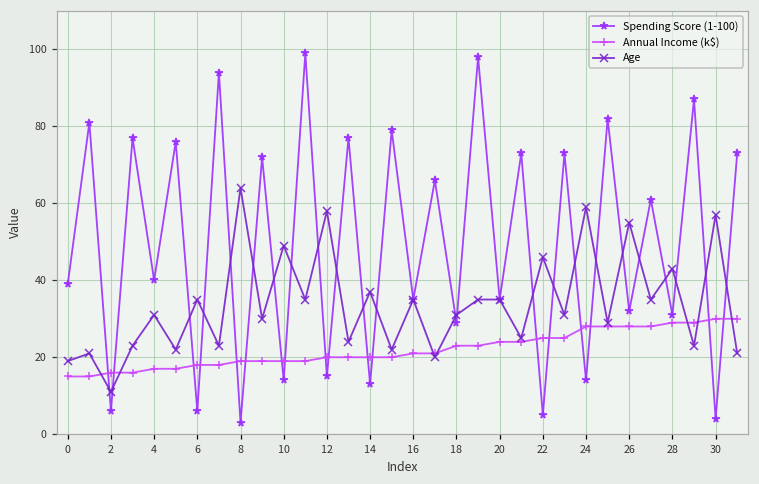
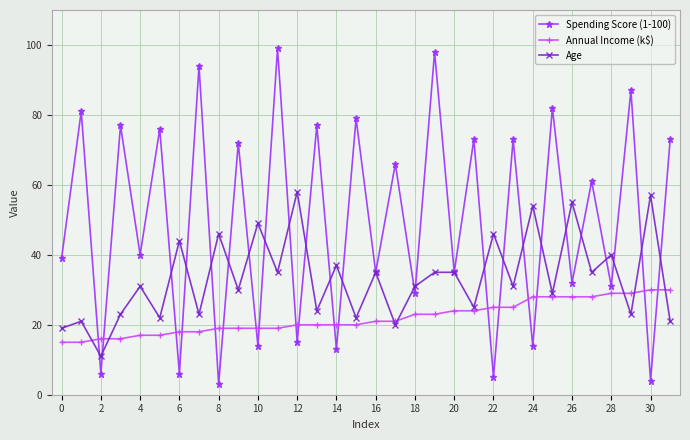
Age, 6: 35 -> 44
Age, 8: 64 -> 46
Age, 24: 59 -> 54
Age, 28: 43 -> 40
